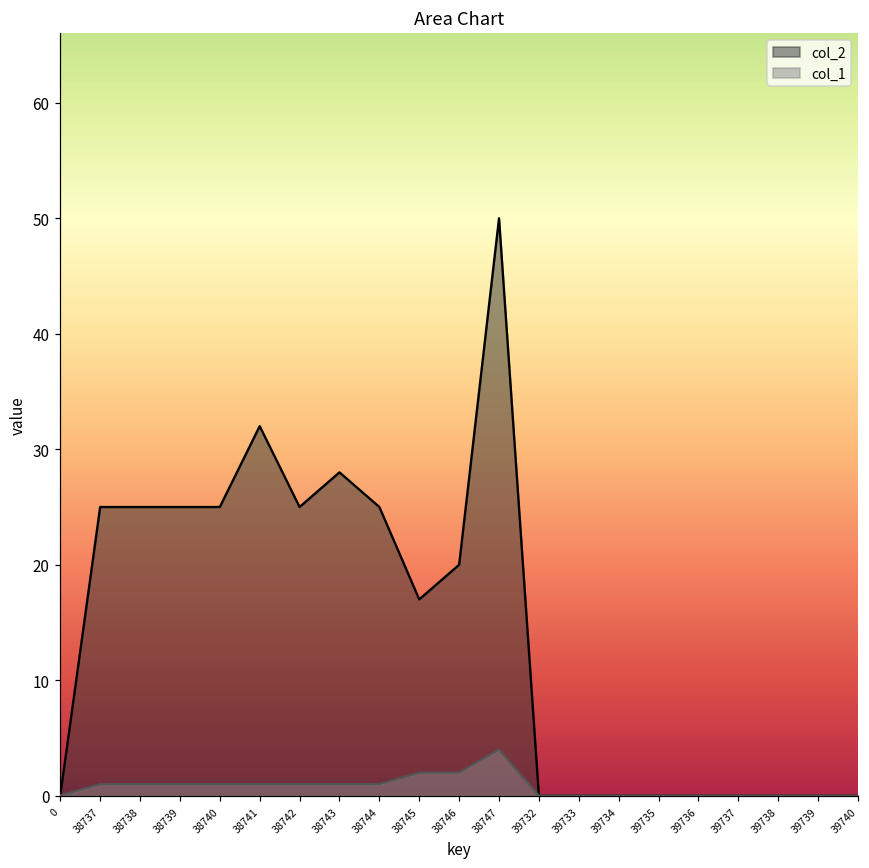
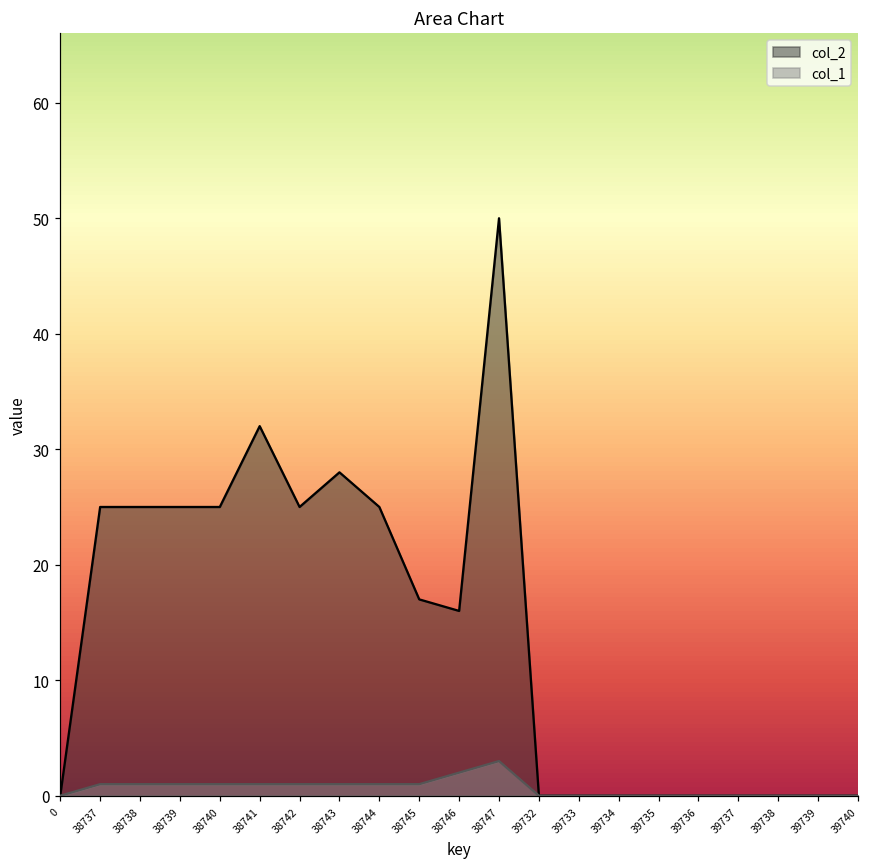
col_1, 38745: 2 -> 1
col_2, 38746: 20 -> 16
col_1, 38747: 4 -> 3
